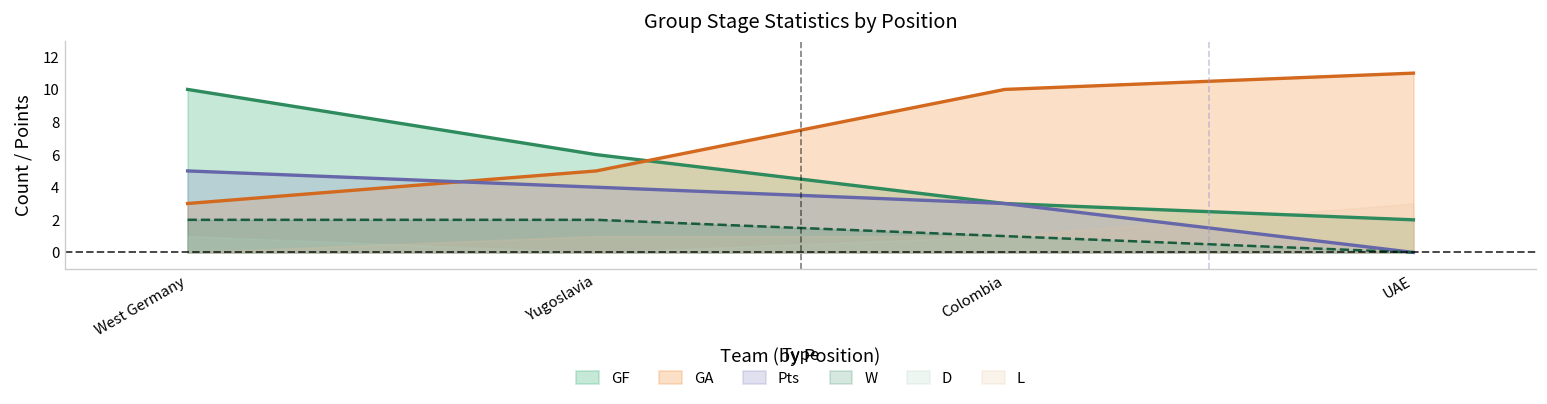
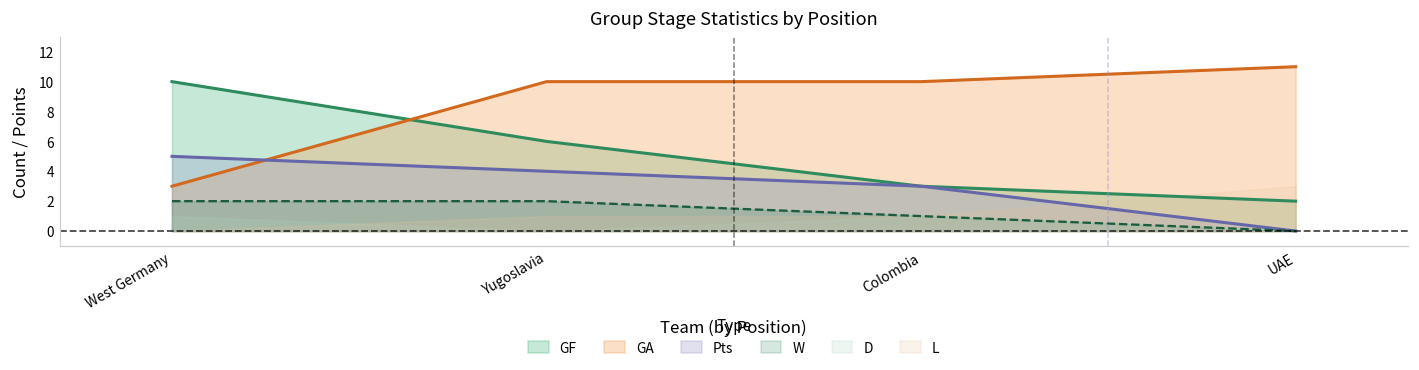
GA, Yugoslavia: 5 -> 10
